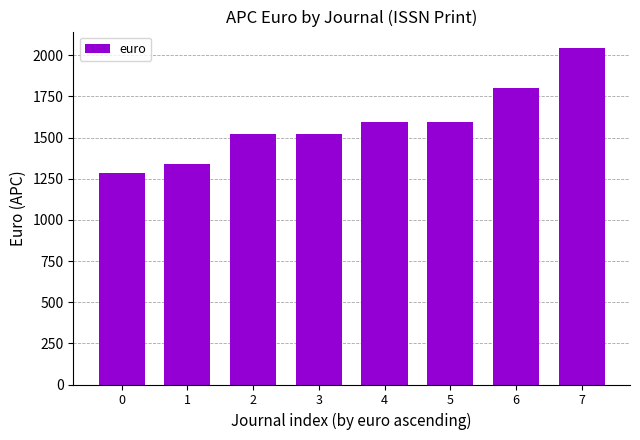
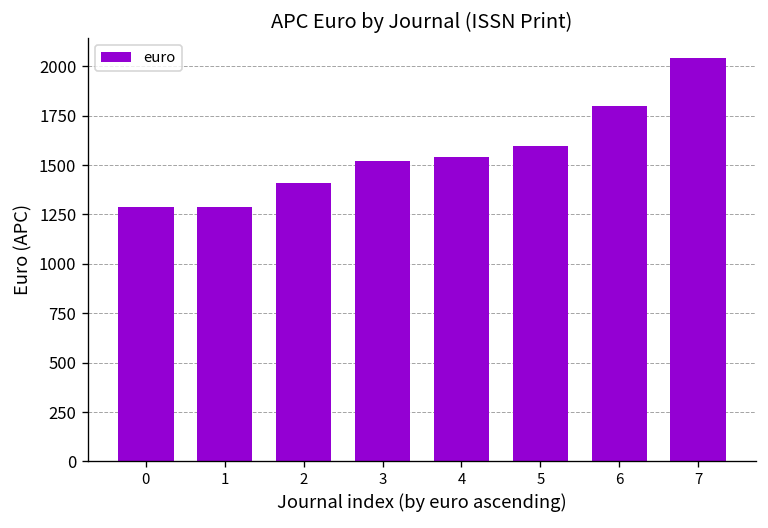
1: 1340 -> 1290
2: 1520 -> 1410
4: 1590 -> 1540
